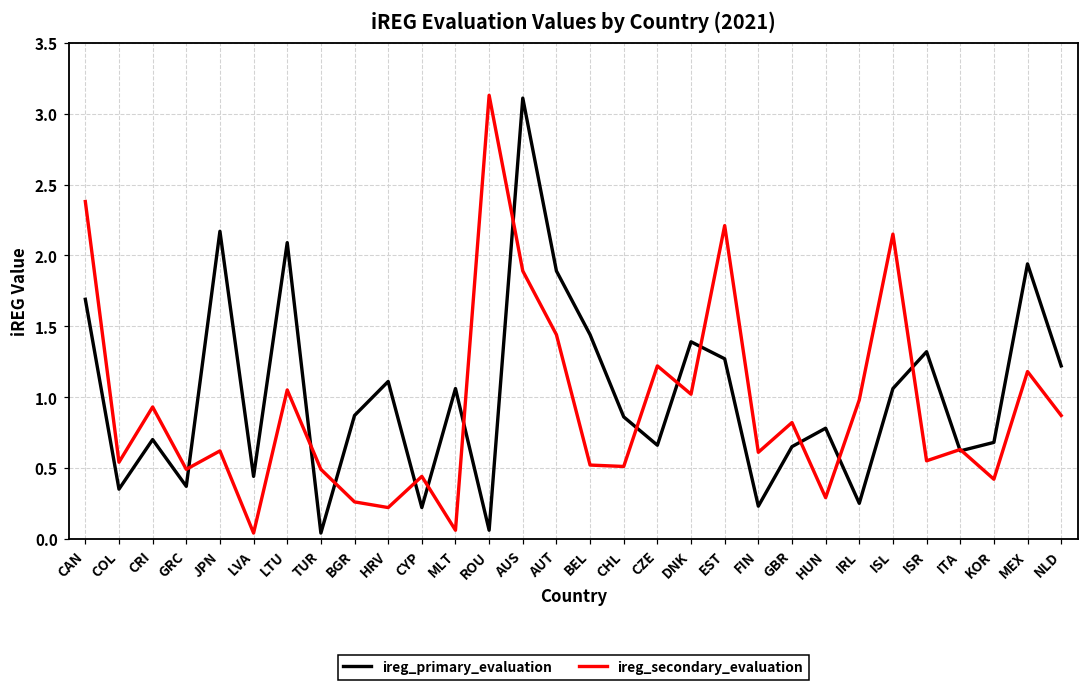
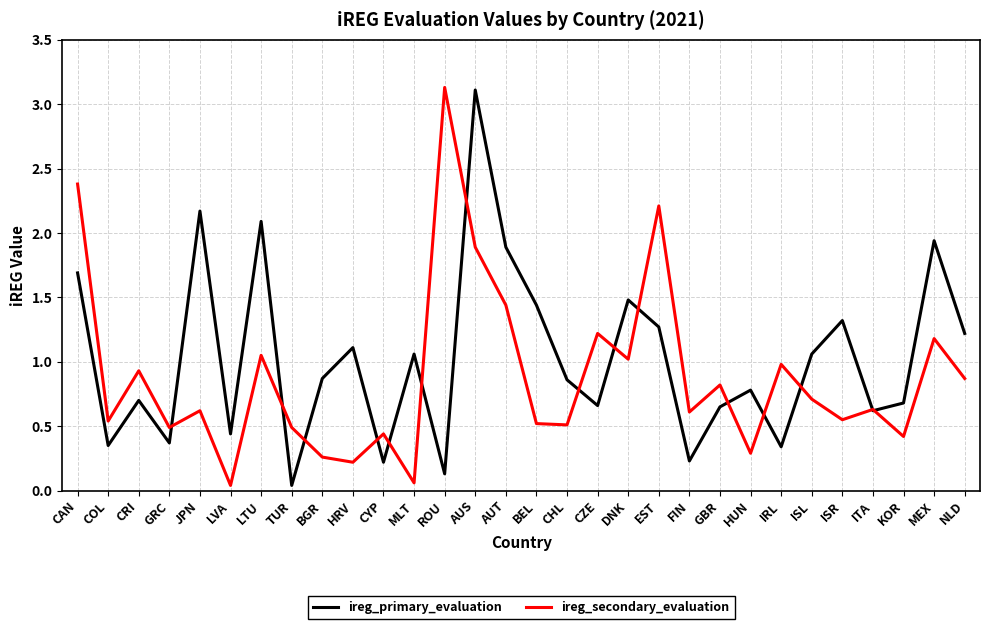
ireg_primary_evaluation, ROU: 0.06 -> 0.13
ireg_primary_evaluation, DNK: 1.39 -> 1.48
ireg_primary_evaluation, IRL: 0.25 -> 0.34
ireg_secondary_evaluation, ISL: 2.15 -> 0.71
